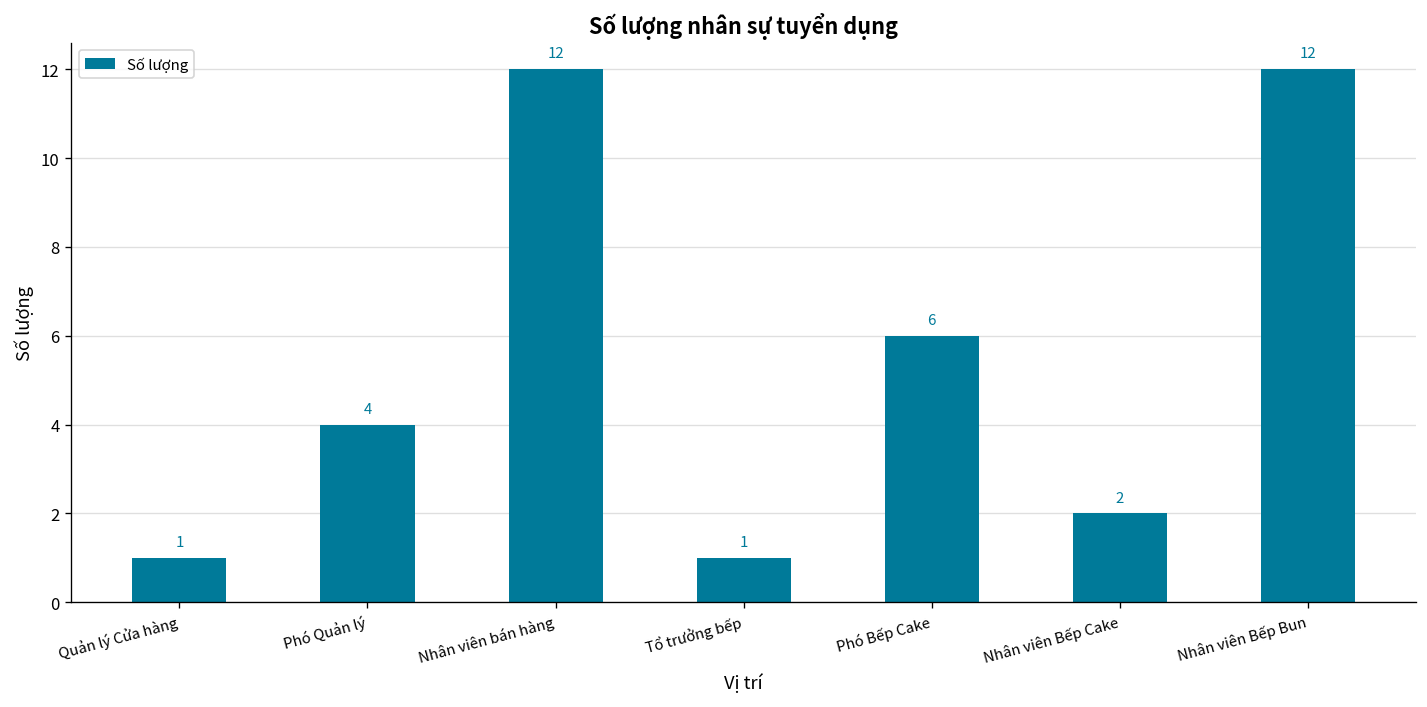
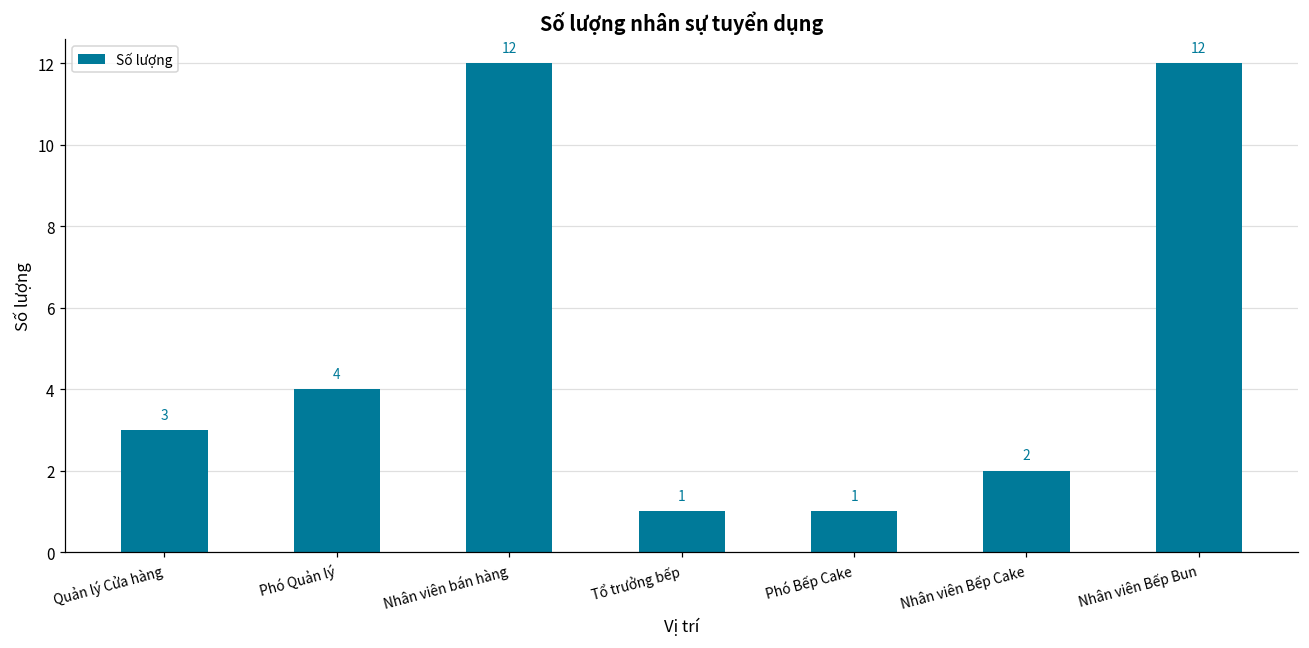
Quản lý Cửa hàng: 1 -> 3
Phó Bếp Cake: 6 -> 1
